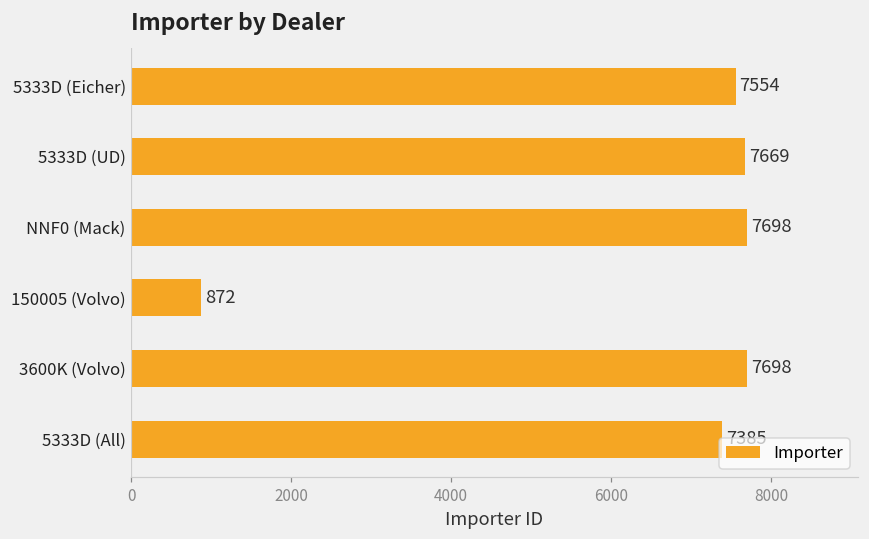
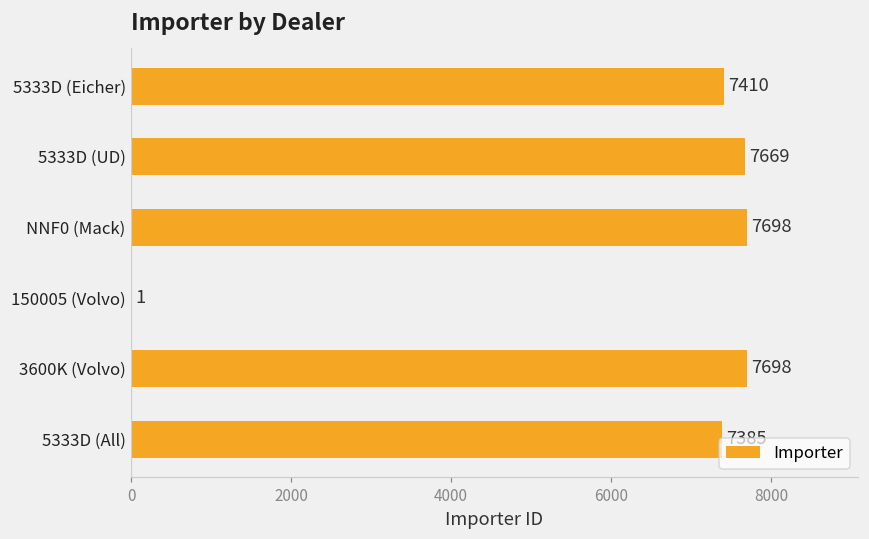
5333D (Eicher): 7554 -> 7410
150005 (Volvo): 872 -> 1
